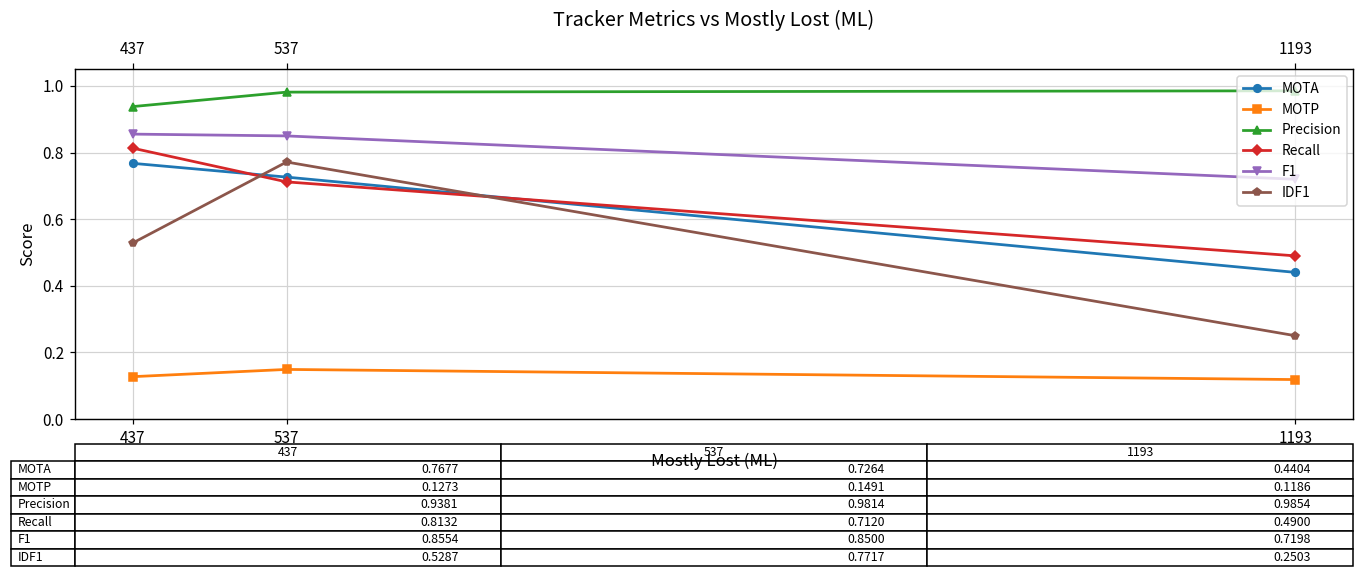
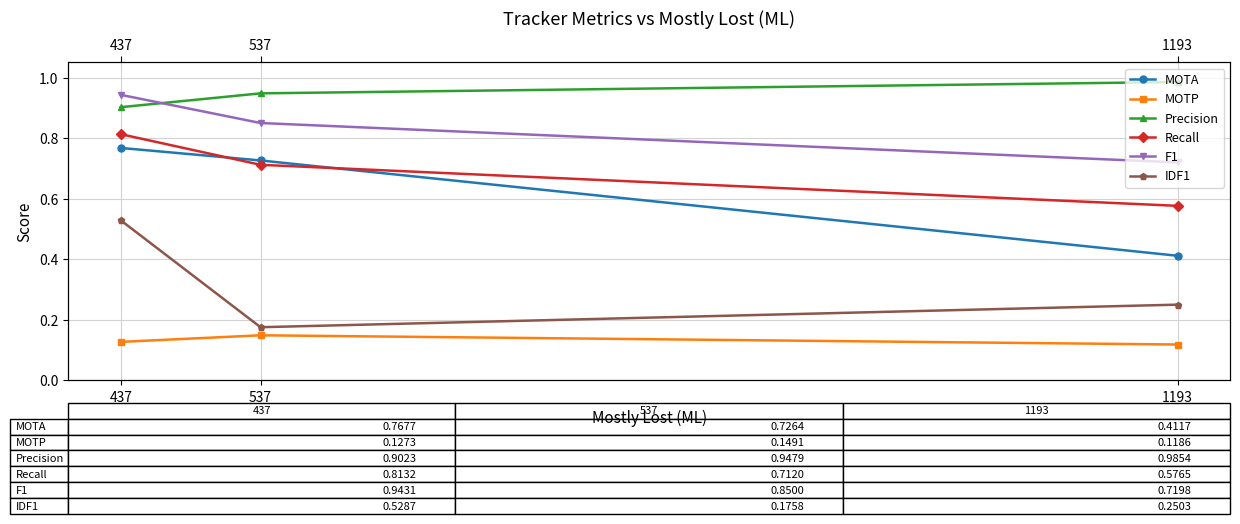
Precision, 437: 0.9381 -> 0.9023
F1, 437: 0.8554 -> 0.9431
Precision, 537: 0.9814 -> 0.9479
IDF1, 537: 0.7717 -> 0.1758
MOTA, 1193: 0.4404 -> 0.4117
Recall, 1193: 0.4900 -> 0.5765
